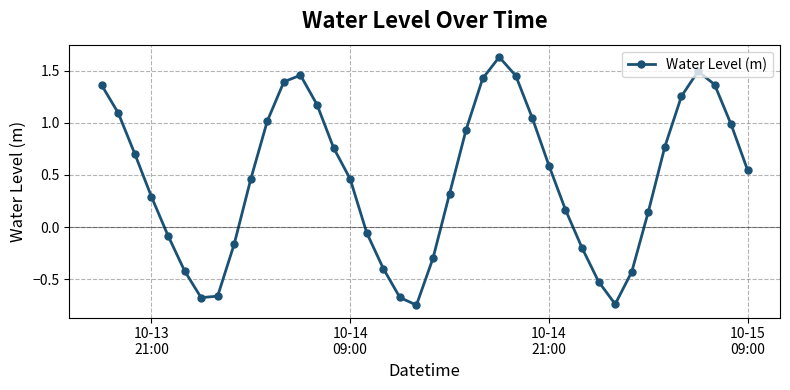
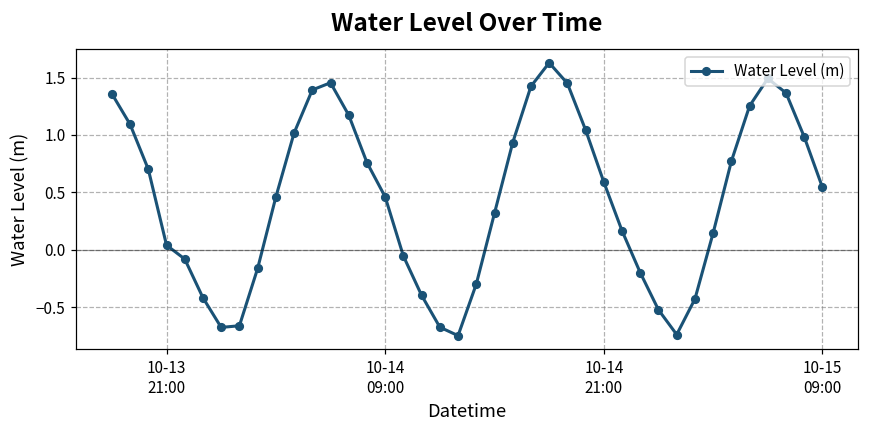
10-13 21:00: 0.29 -> 0.04
